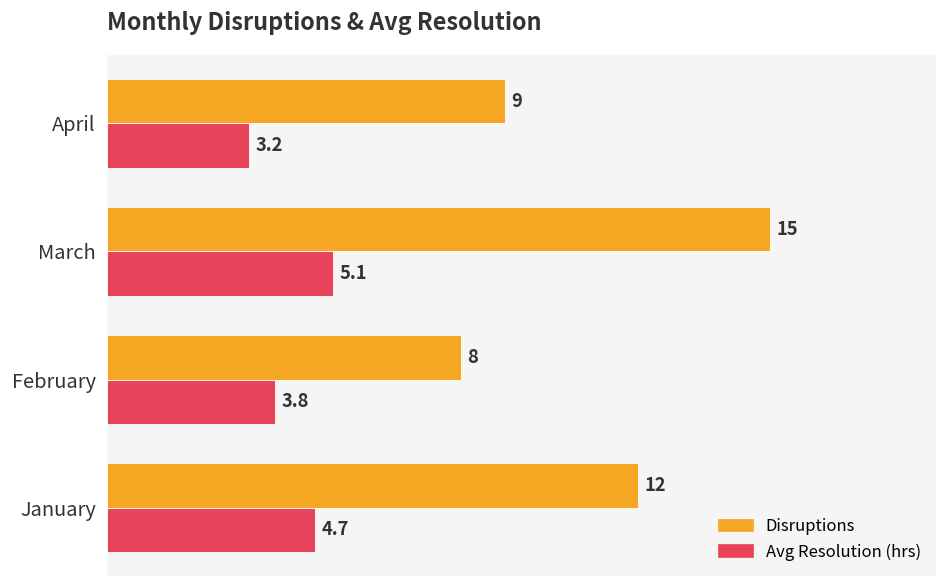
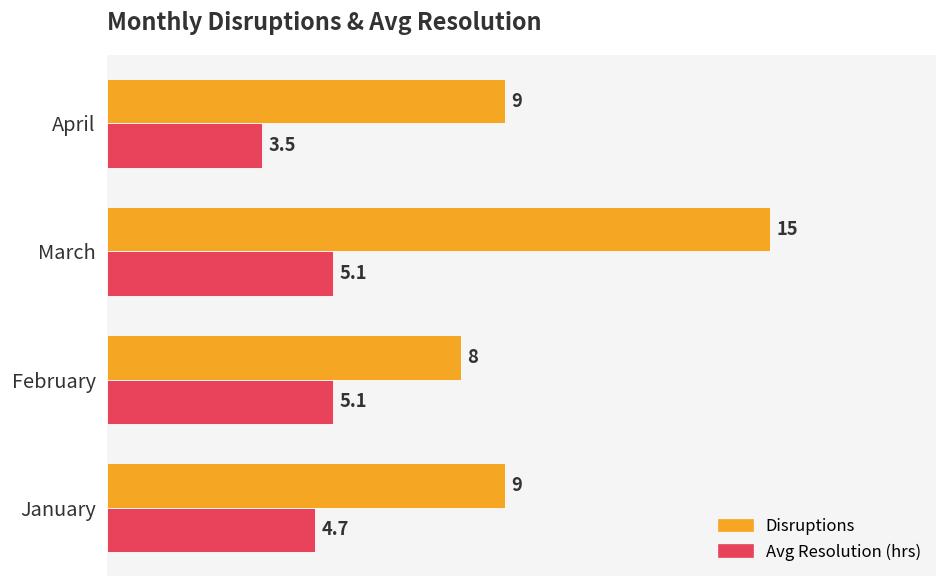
Avg Resolution (hrs), April: 3.2 -> 3.5
Avg Resolution (hrs), February: 3.8 -> 5.1
Disruptions, January: 12 -> 9
